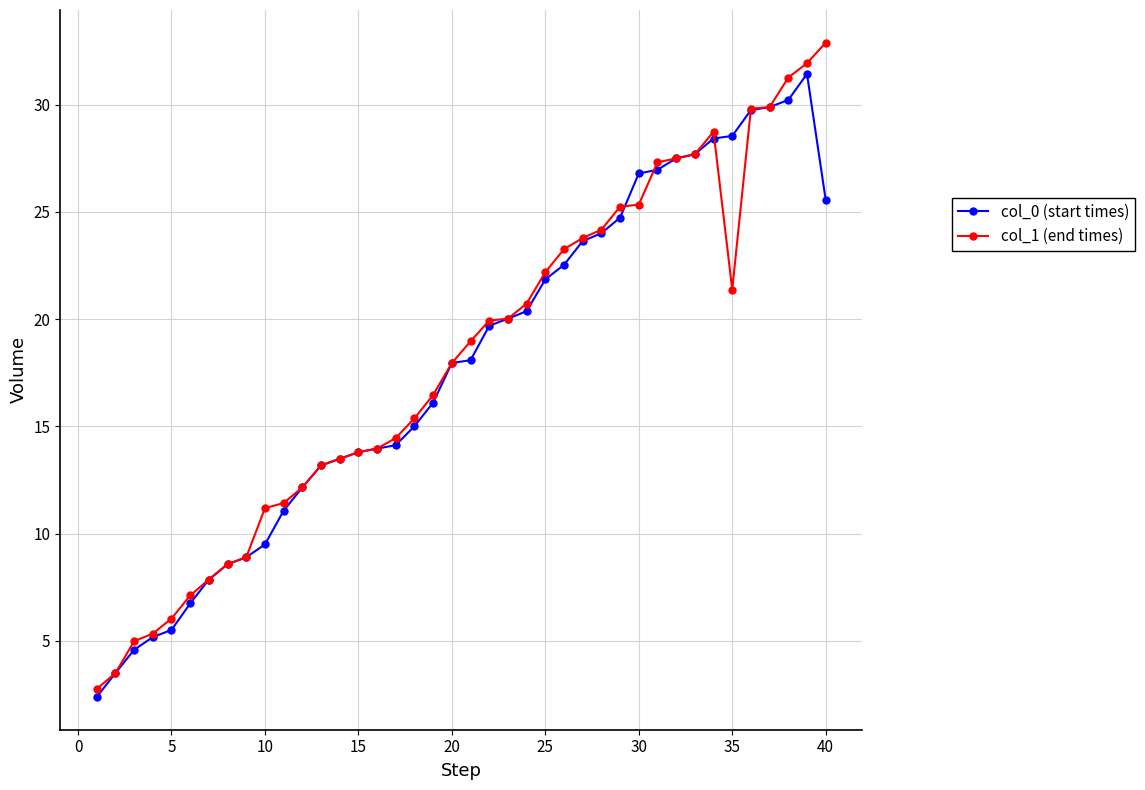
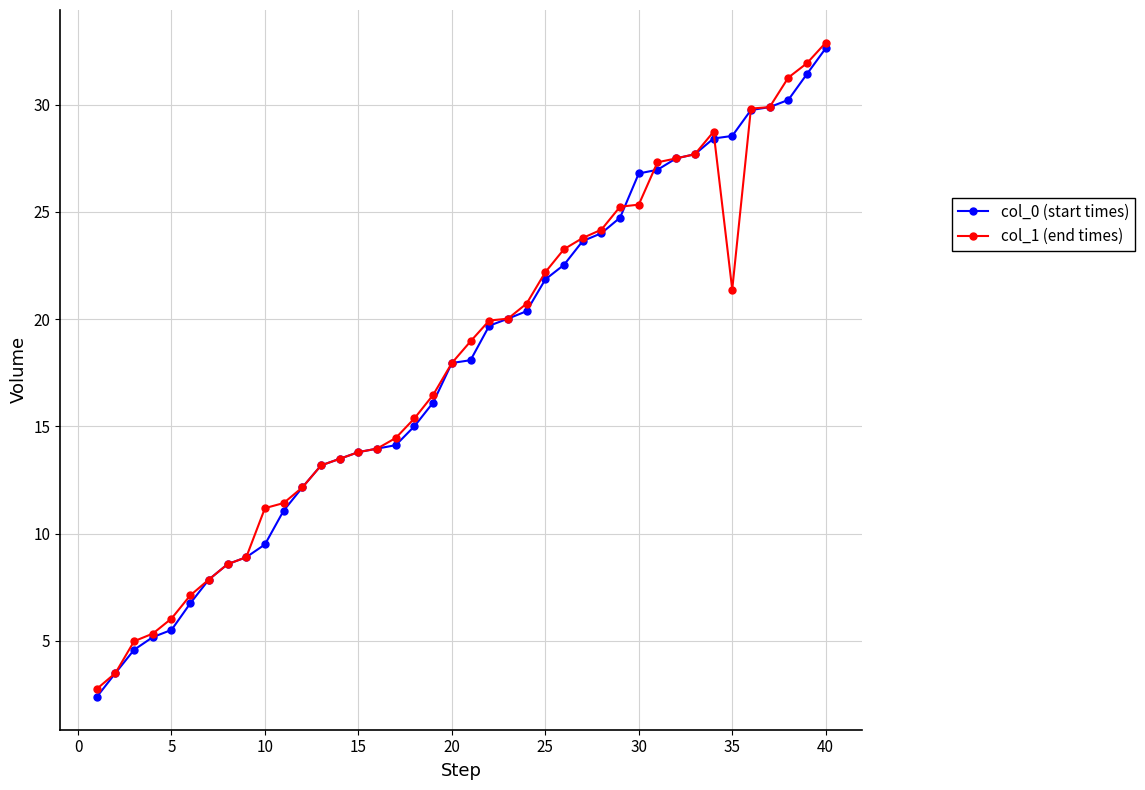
col_0 (start times), 40: 25.6 -> 32.6
